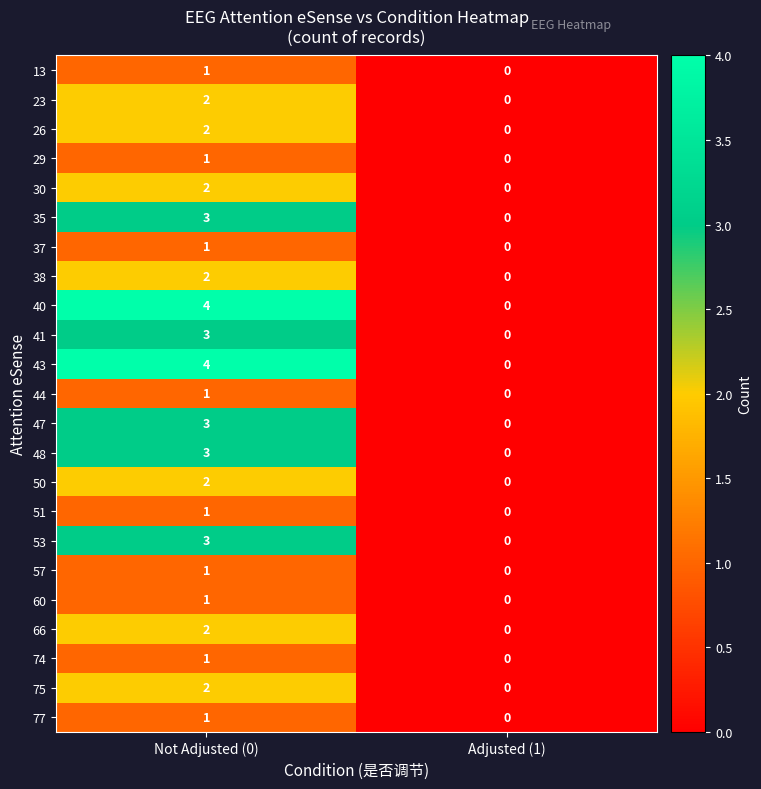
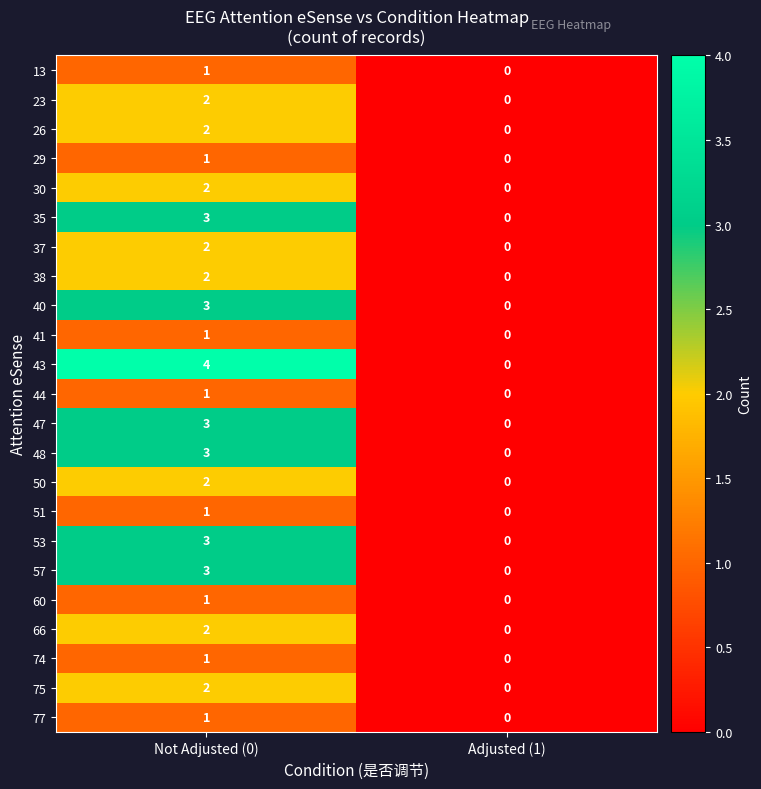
37, Not Adjusted (0): 1 -> 2
40, Not Adjusted (0): 4 -> 3
41, Not Adjusted (0): 3 -> 1
57, Not Adjusted (0): 1 -> 3
